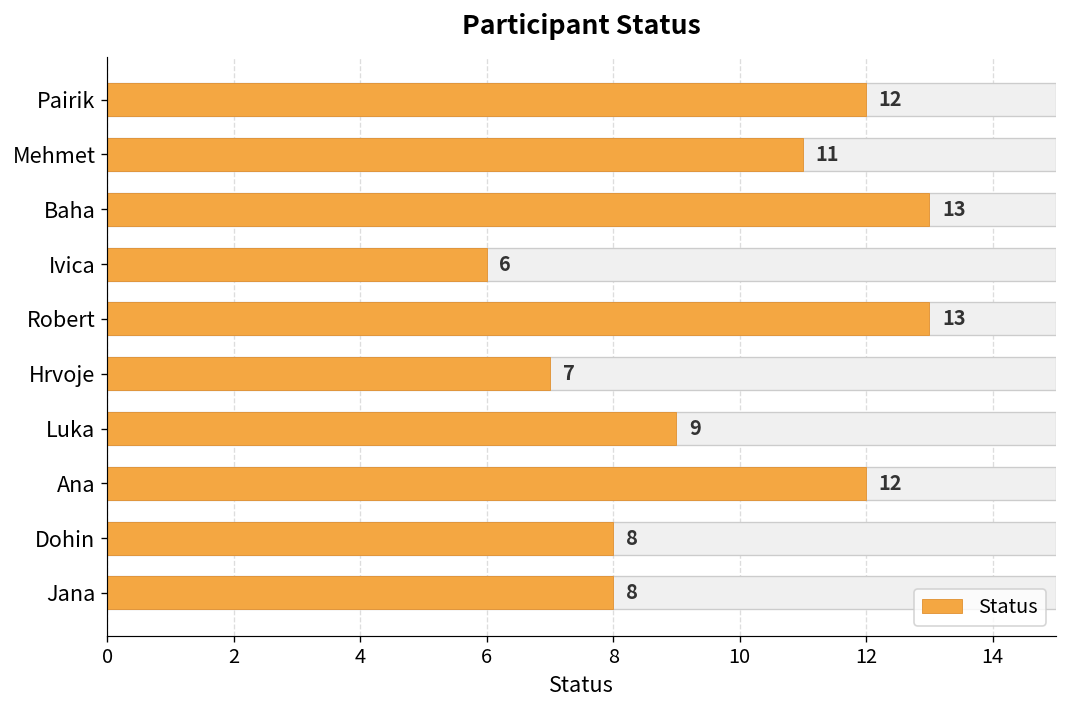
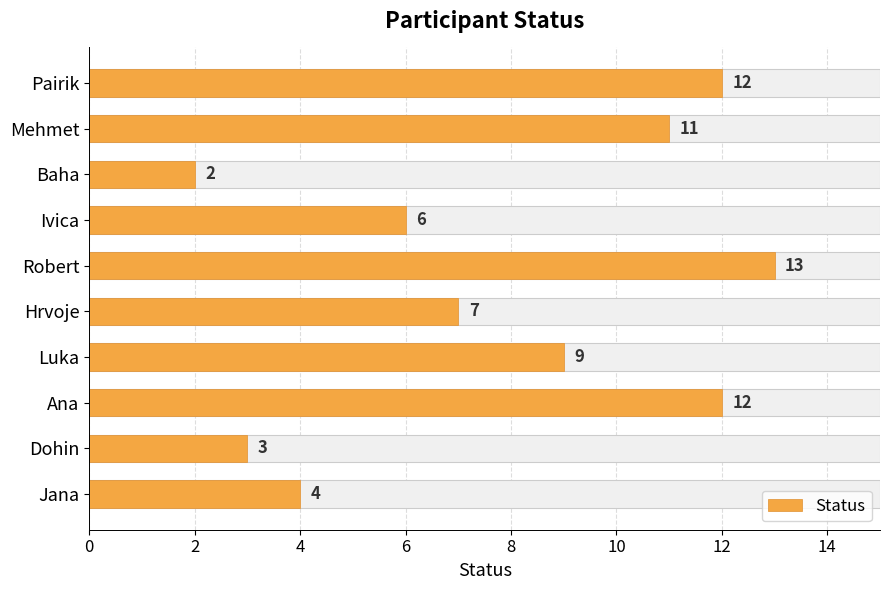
Status, Baha: 13 -> 2
Status, Dohin: 8 -> 3
Status, Jana: 8 -> 4
